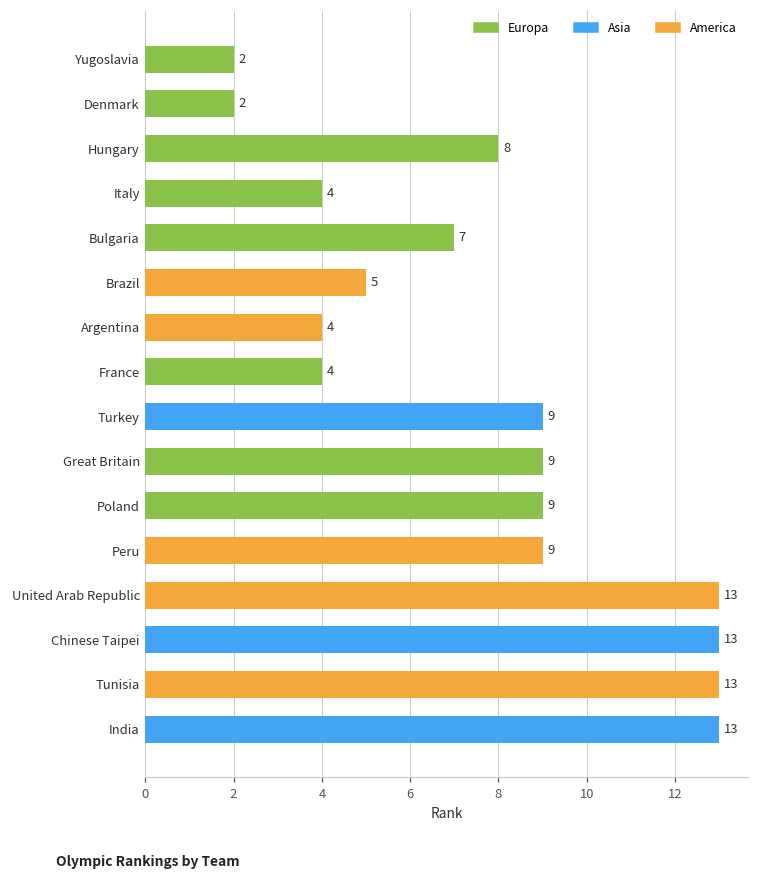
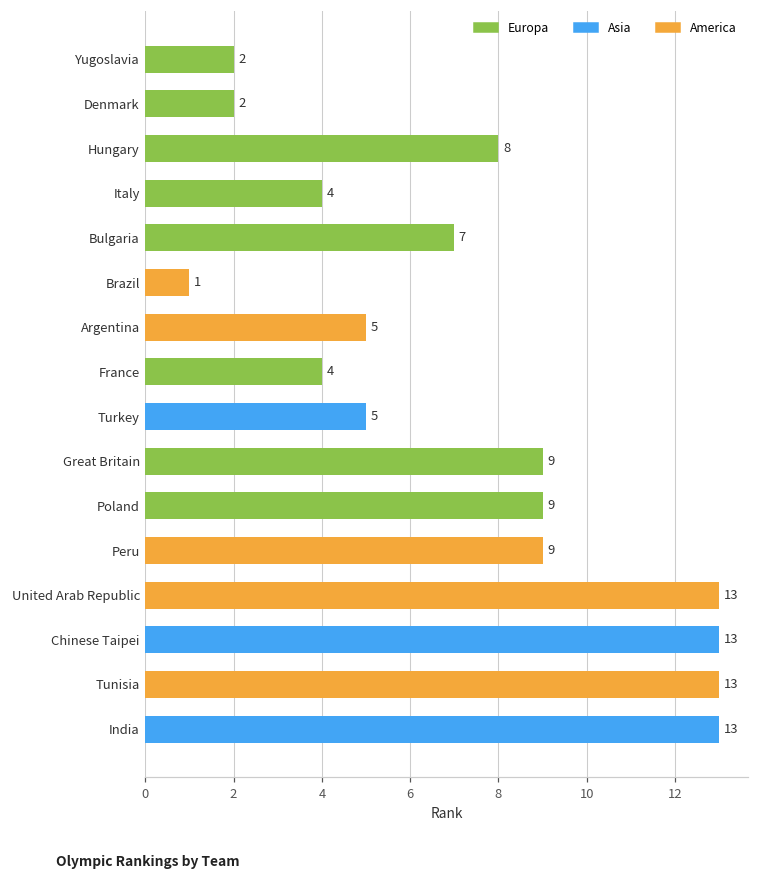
Brazil: 5 -> 1
Argentina: 4 -> 5
Turkey: 9 -> 5
